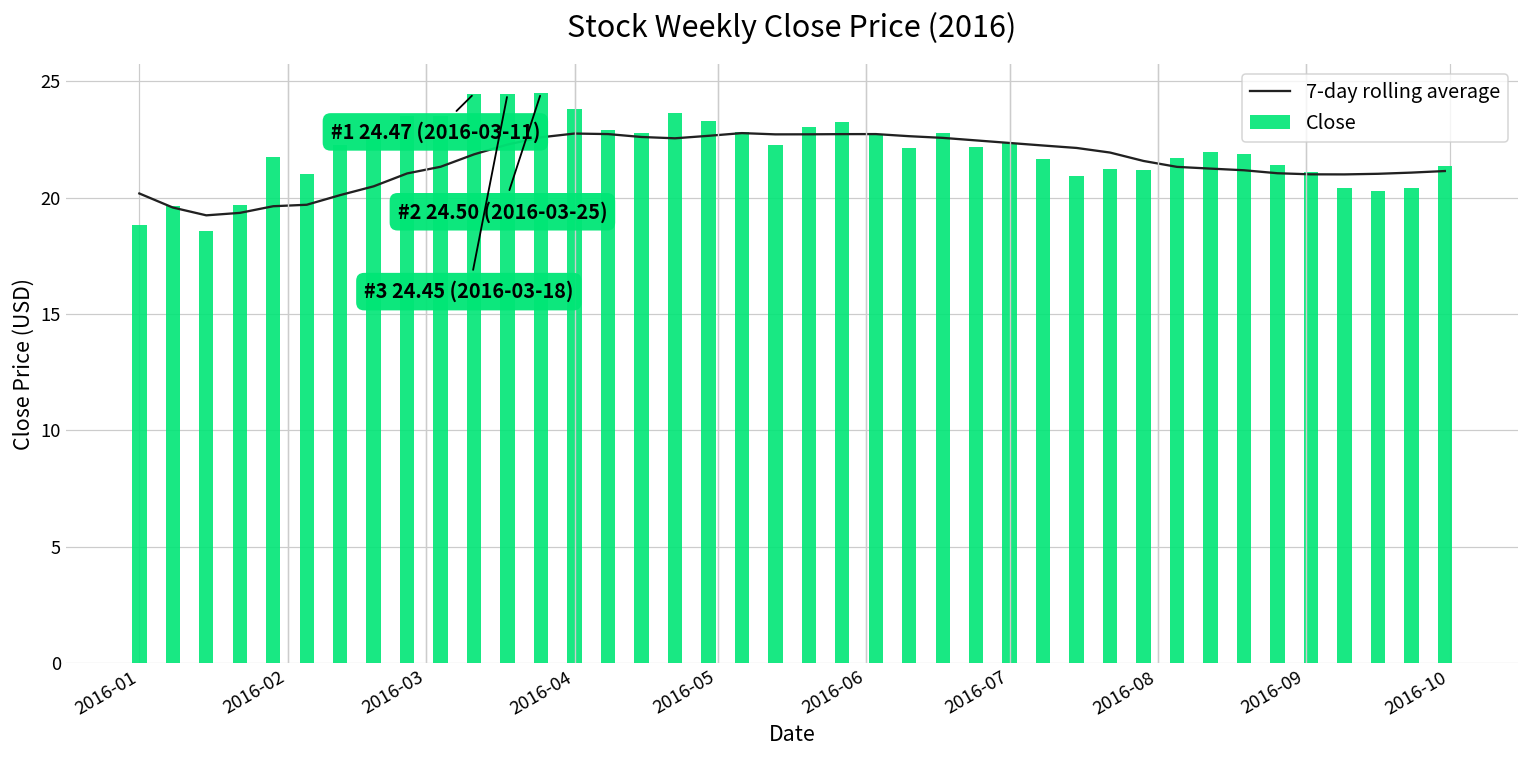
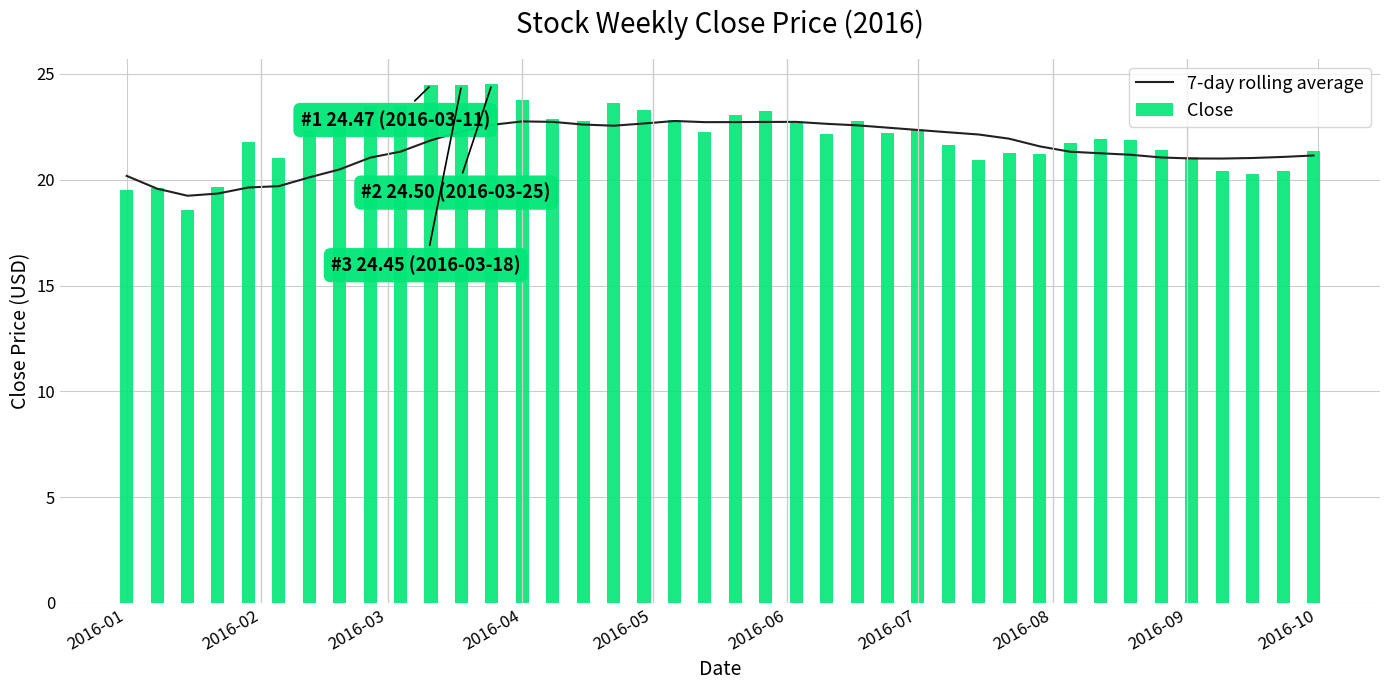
Close, 2016-01: 18.8 -> 19.5
